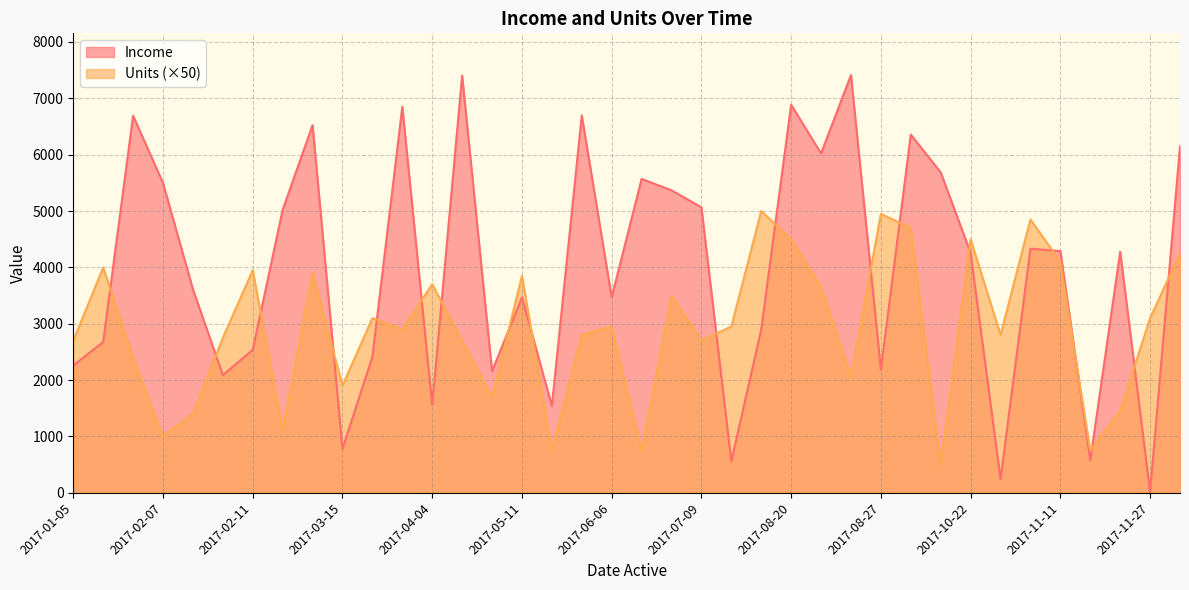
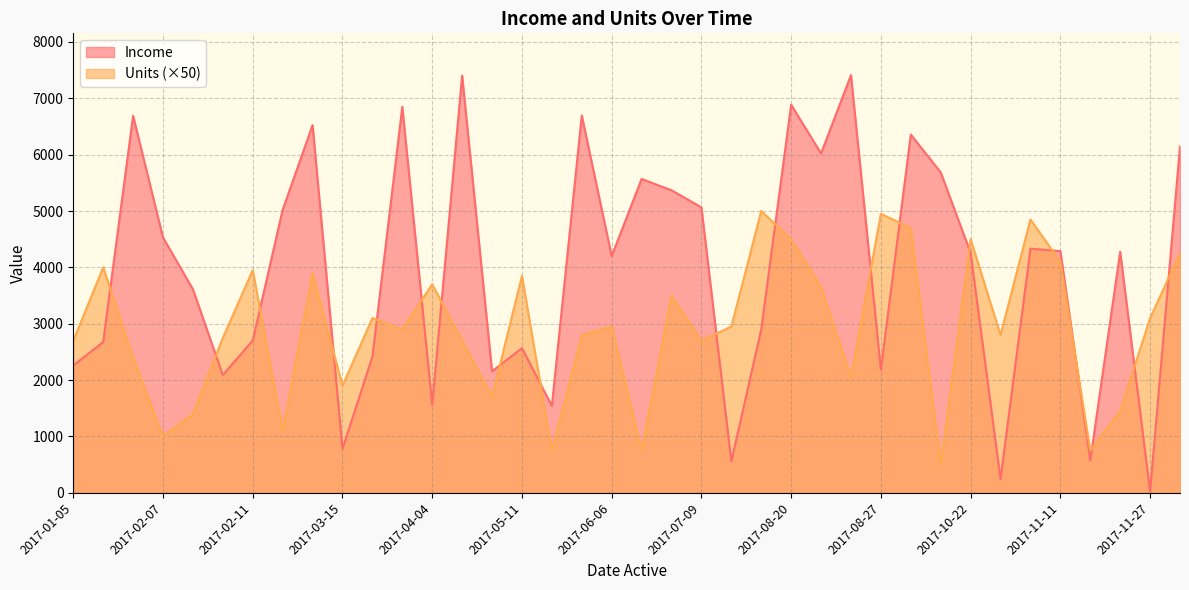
Income, 2017-02-07: 5500 -> 4500
Income, 2017-02-11: 2500 -> 2700
Income, 2017-05-11: 3500 -> 2600
Income, 2017-06-06: 3500 -> 4200
